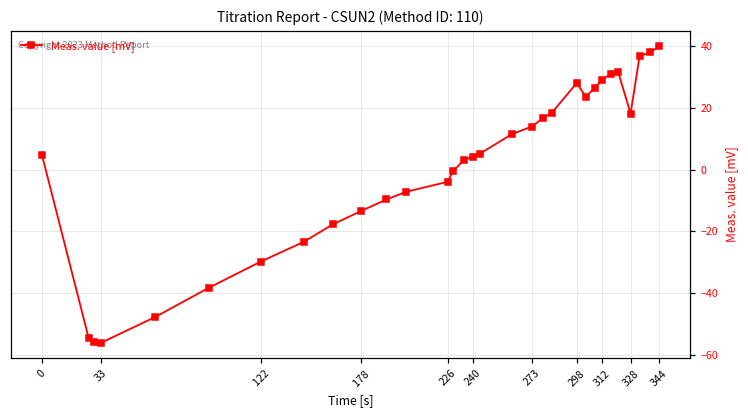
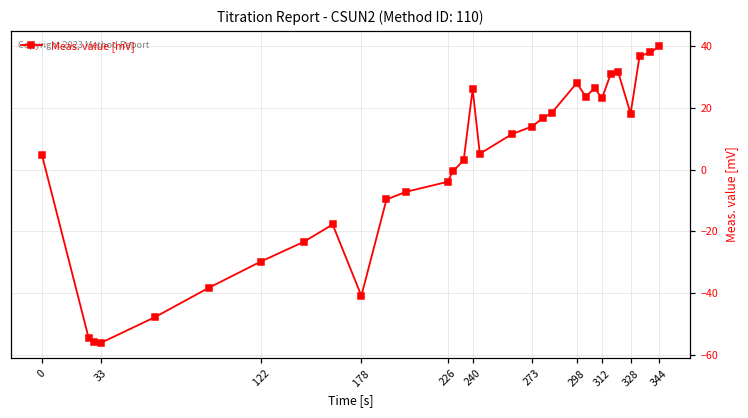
178: -13 -> -41
240: 4 -> 26
312: 29 -> 23
